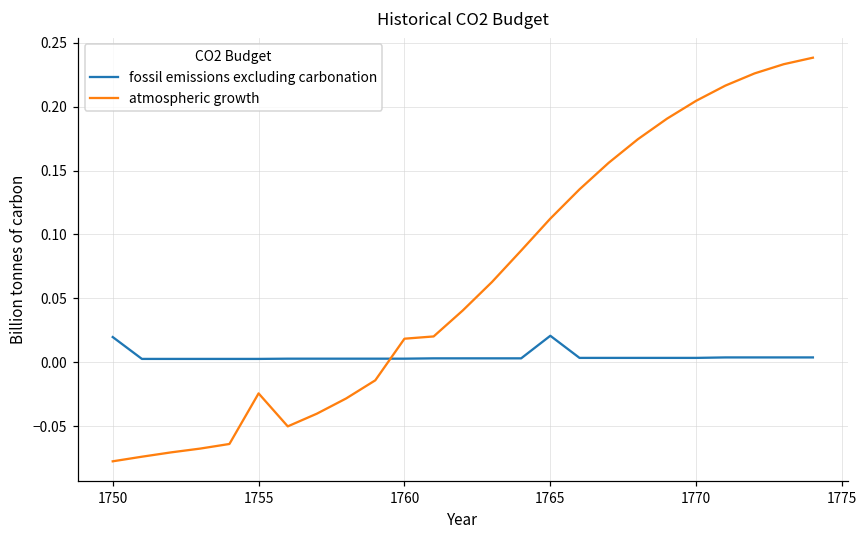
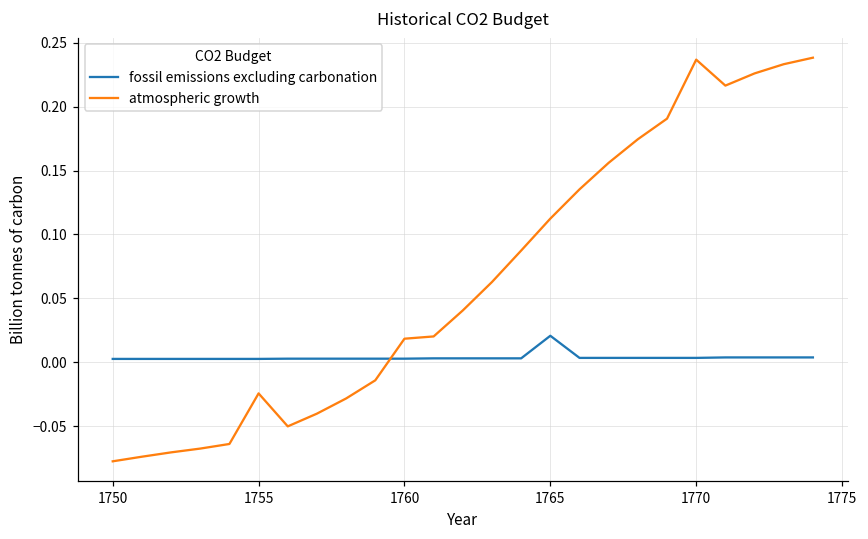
fossil emissions excluding carbonation, 1750: 0.020 -> 0.003
atmospheric growth, 1770: 0.205 -> 0.237
